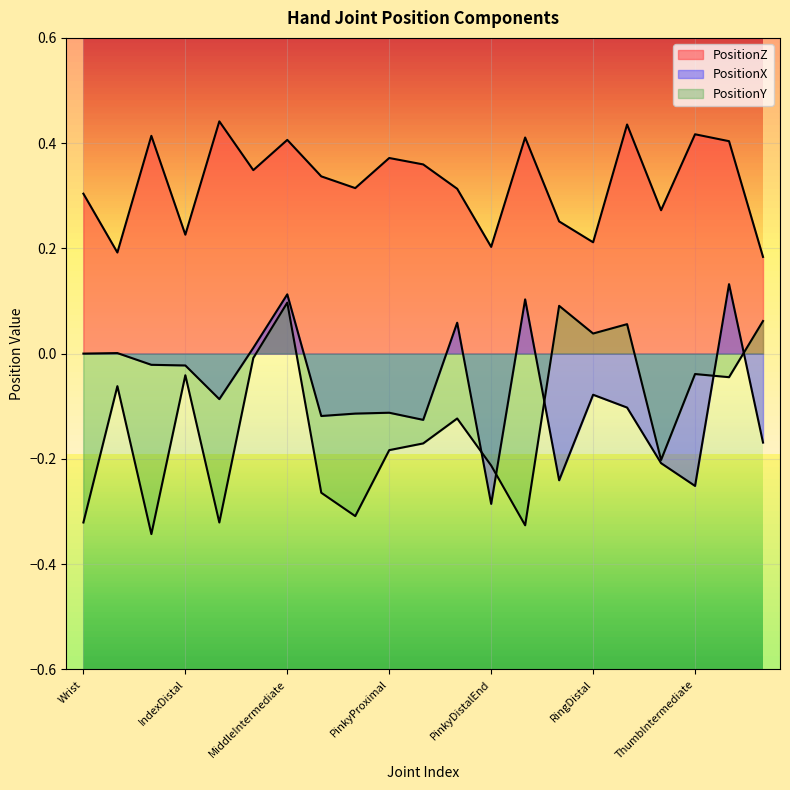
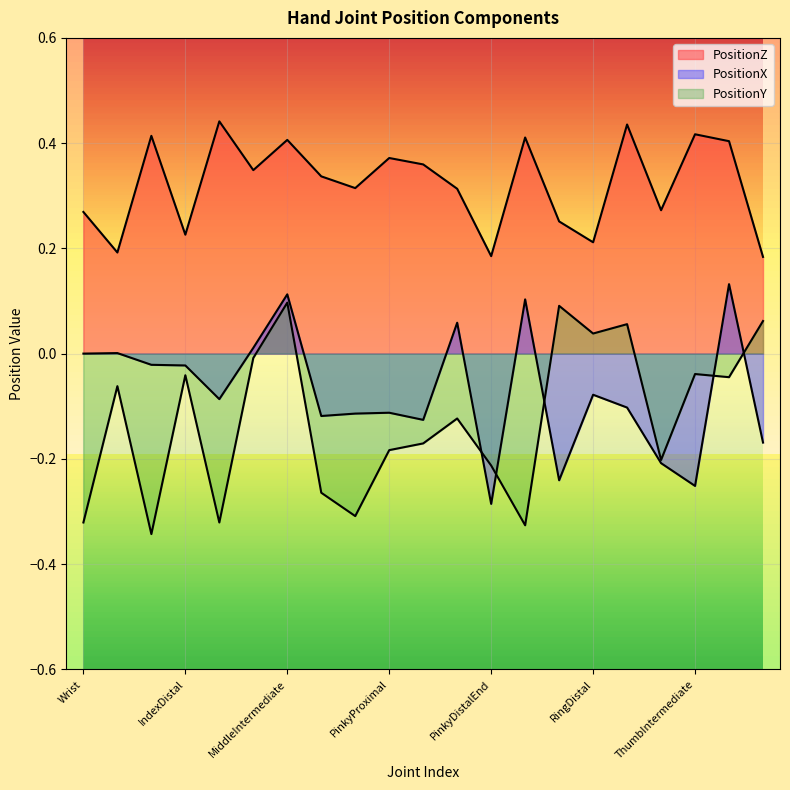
PositionZ, Wrist: 0.30 -> 0.27
PositionZ, PinkyDistalEnd: 0.20 -> 0.19
